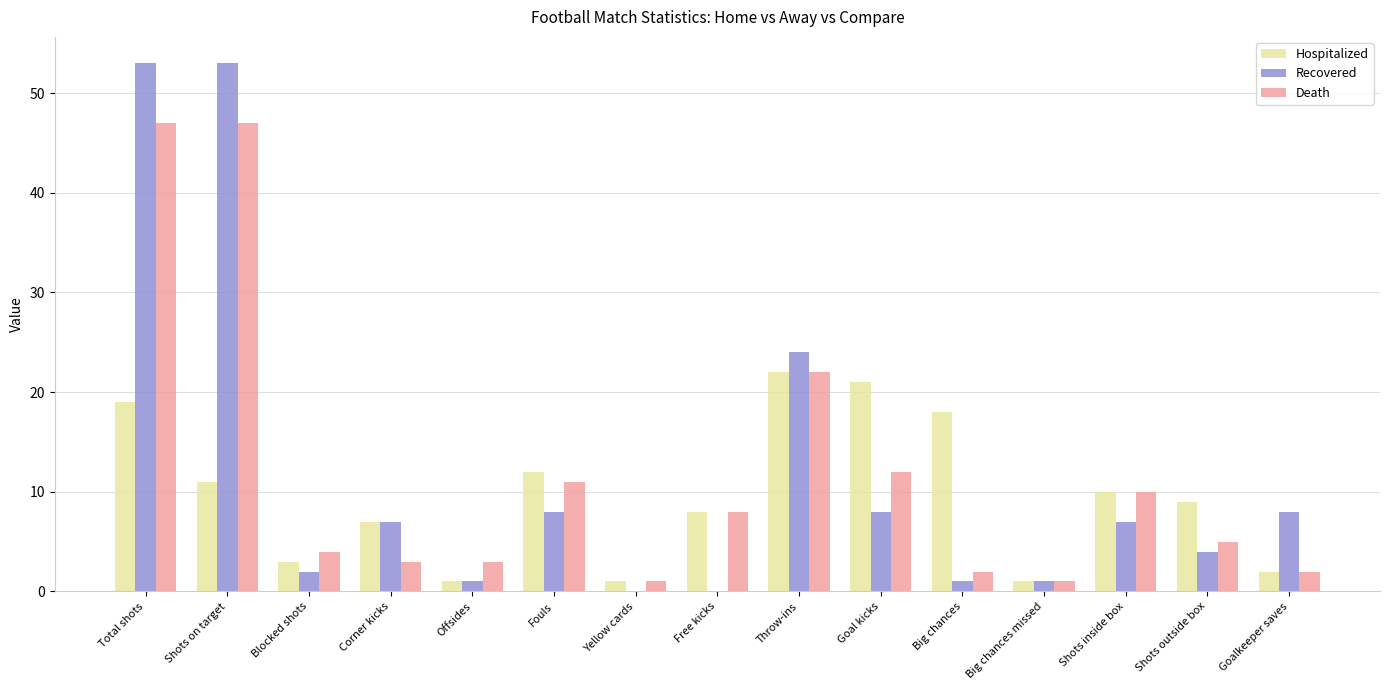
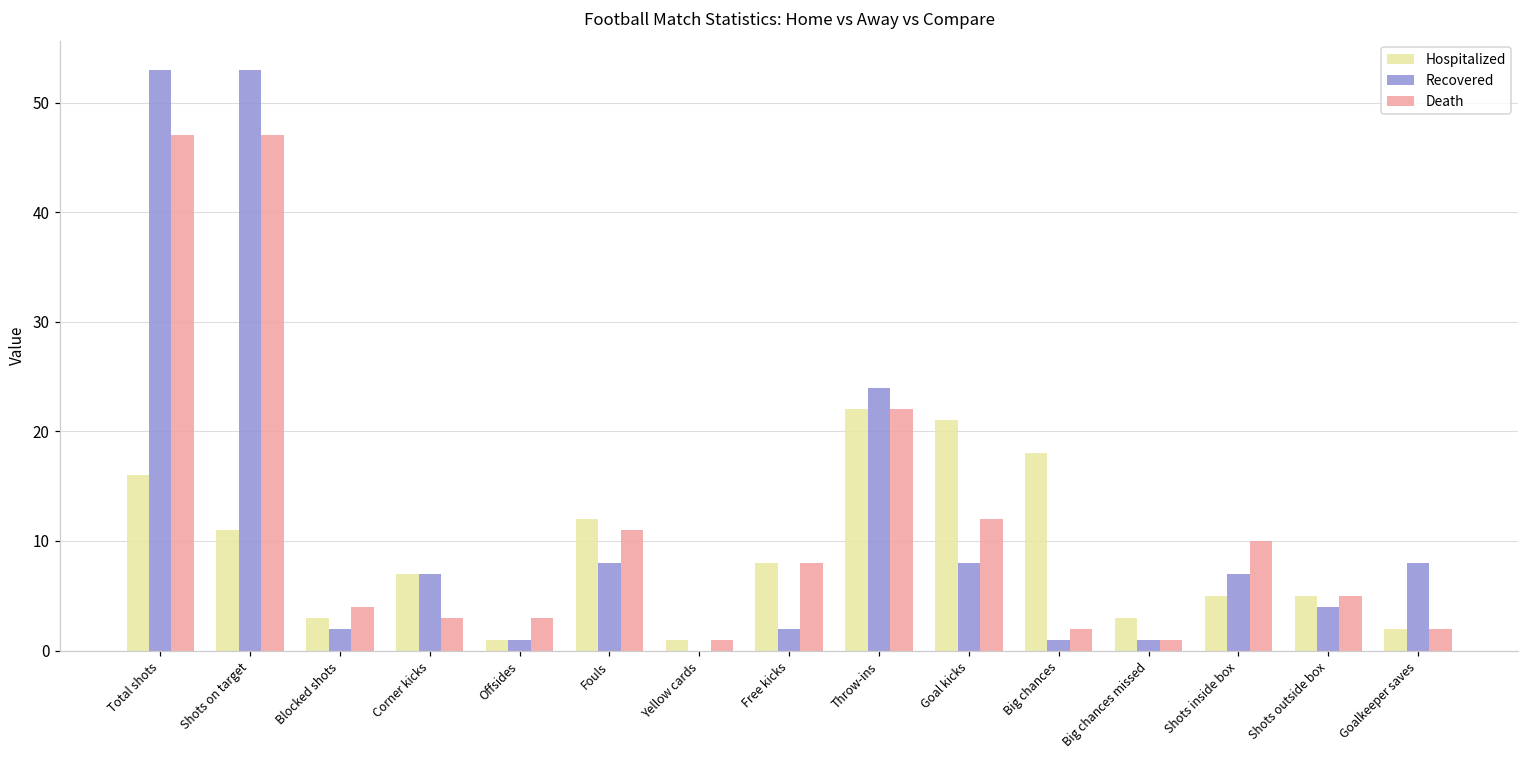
Hospitalized, Total shots: 19 -> 16
Recovered, Free kicks: 0 -> 2
Hospitalized, Big chances missed: 1 -> 3
Hospitalized, Shots inside box: 10 -> 5
Hospitalized, Shots outside box: 9 -> 5
